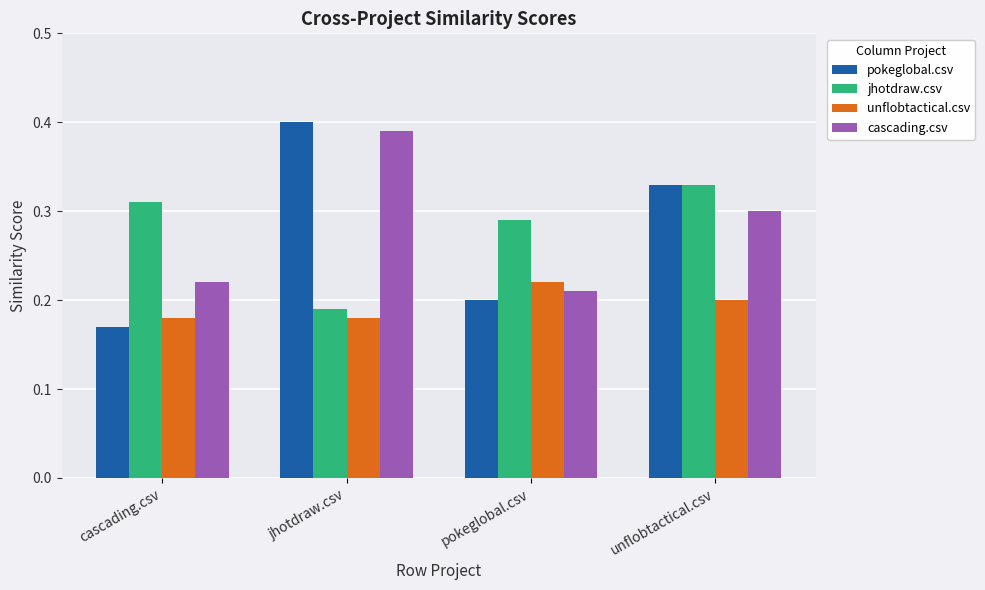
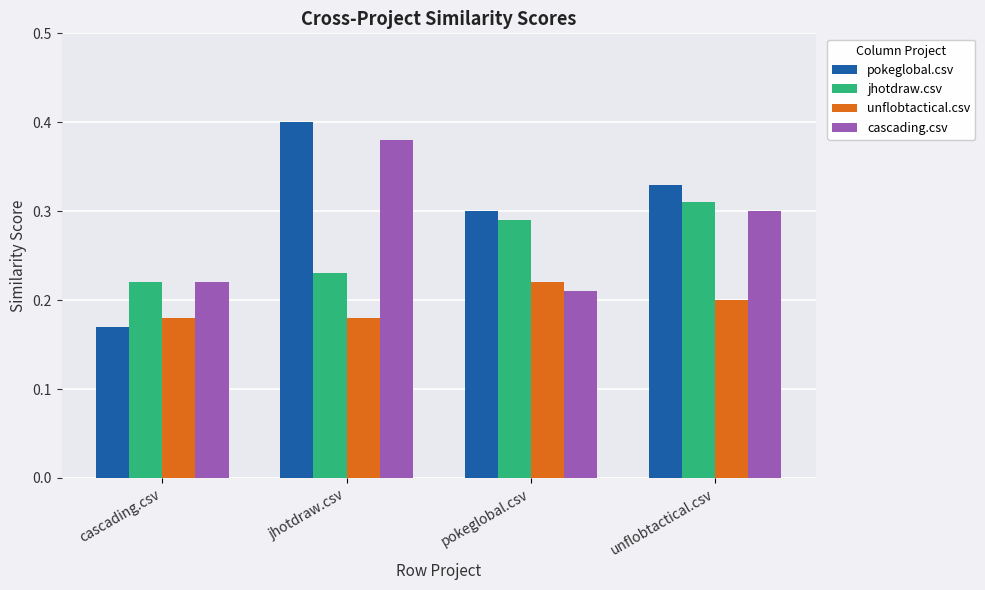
jhotdraw.csv, cascading.csv: 0.31 -> 0.22
jhotdraw.csv, jhotdraw.csv: 0.19 -> 0.23
cascading.csv, jhotdraw.csv: 0.39 -> 0.38
pokeglobal.csv, pokeglobal.csv: 0.2 -> 0.3
jhotdraw.csv, unflobtactical.csv: 0.33 -> 0.31
